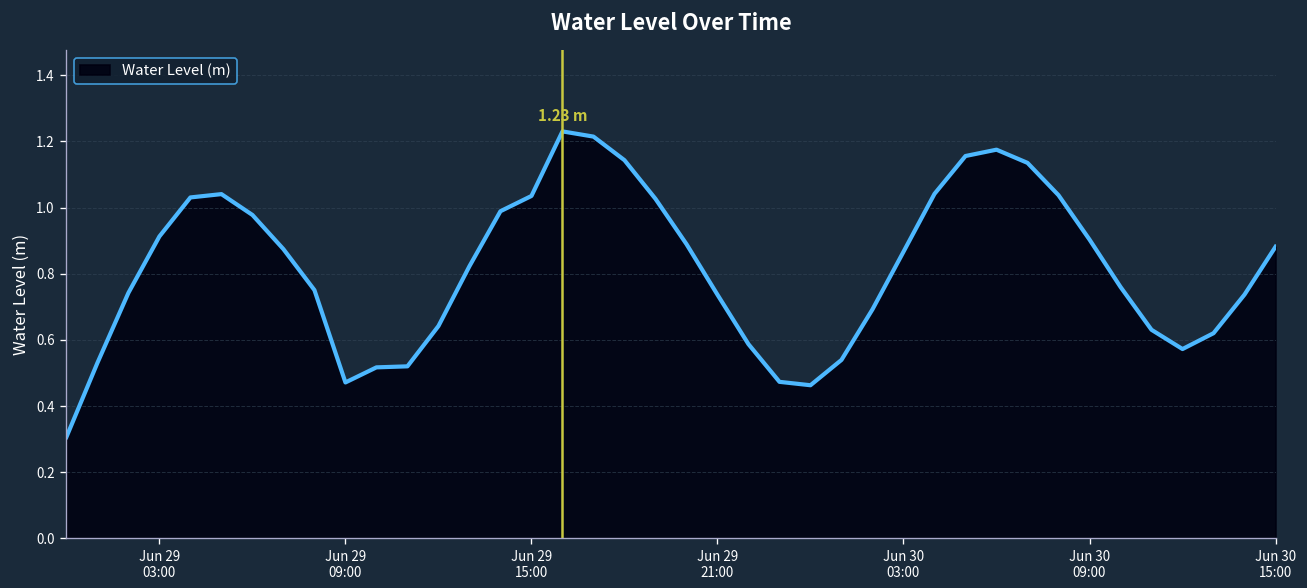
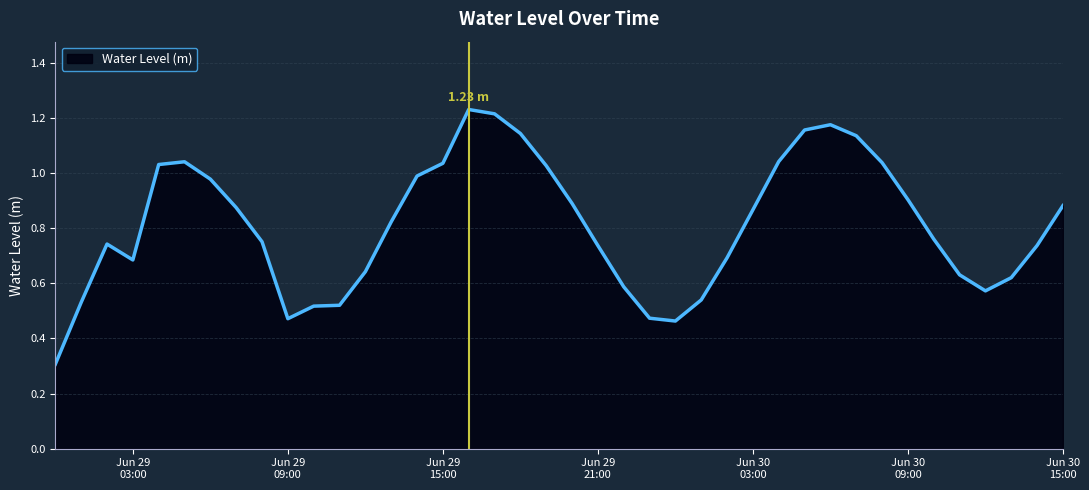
Jun 29 03:00: 0.91 -> 0.68
